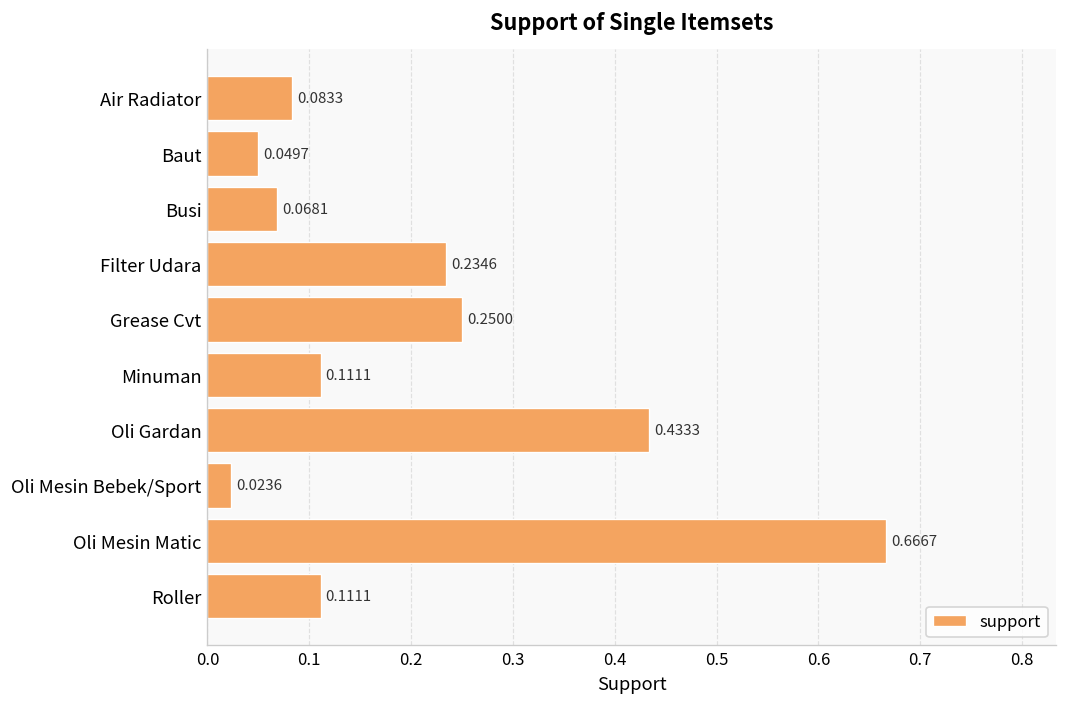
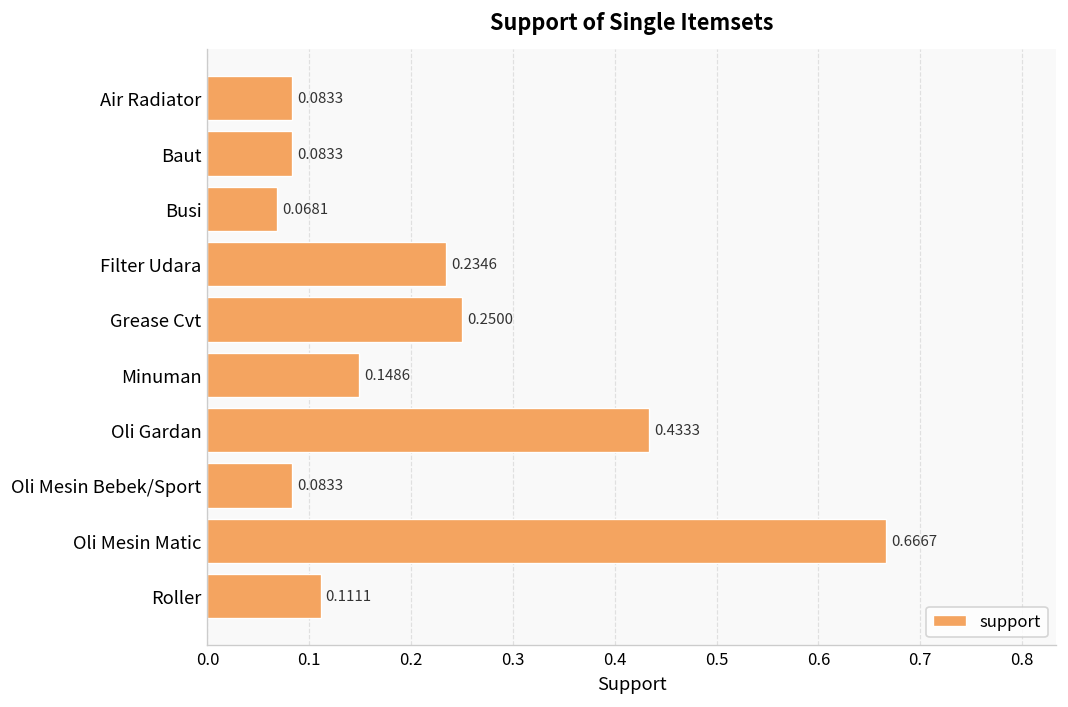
Baut: 0.0497 -> 0.0833
Minuman: 0.1111 -> 0.1486
Oli Mesin Bebek/Sport: 0.0236 -> 0.0833
